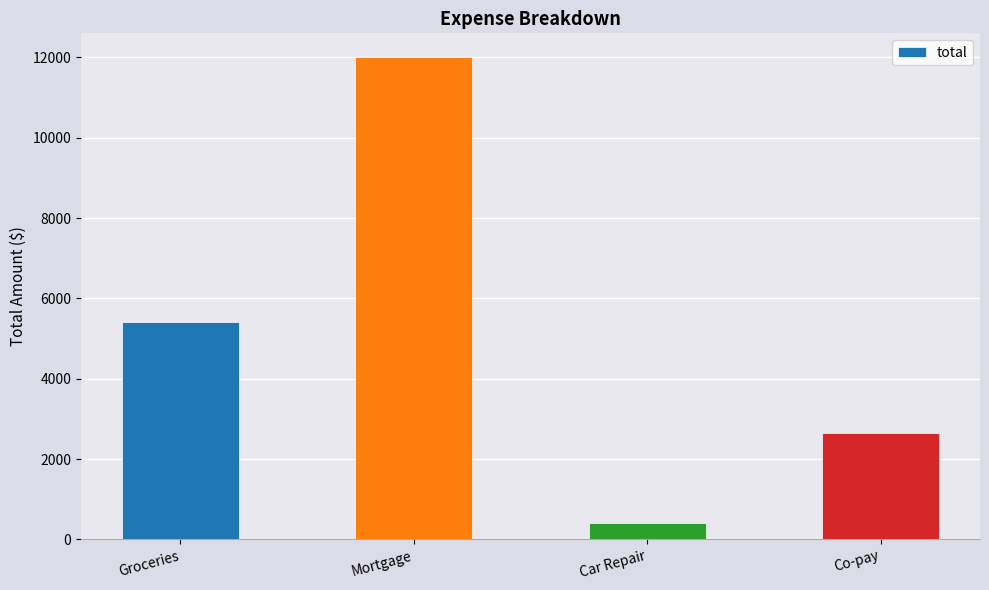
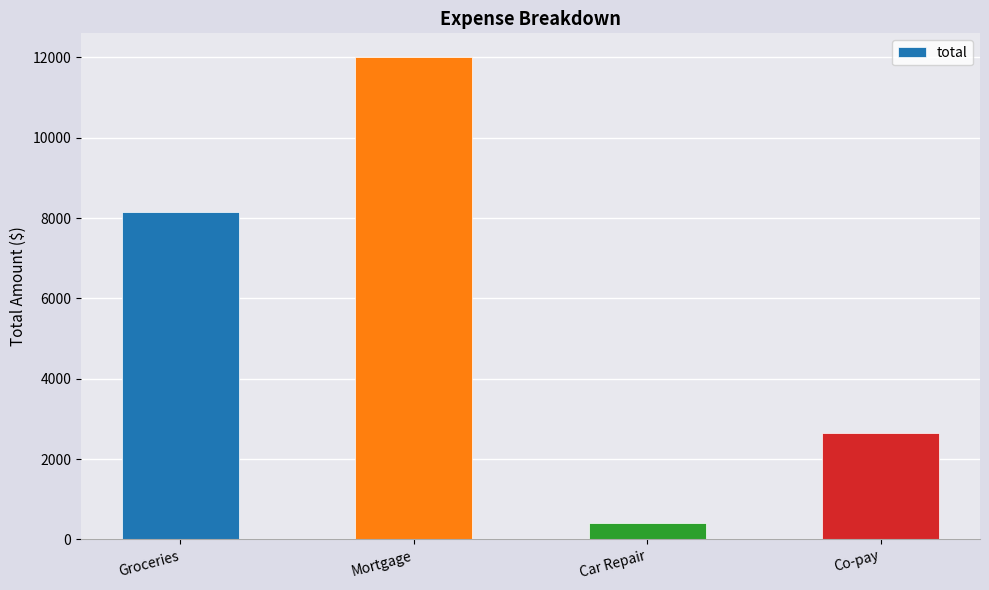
Groceries: 5400 -> 8200
